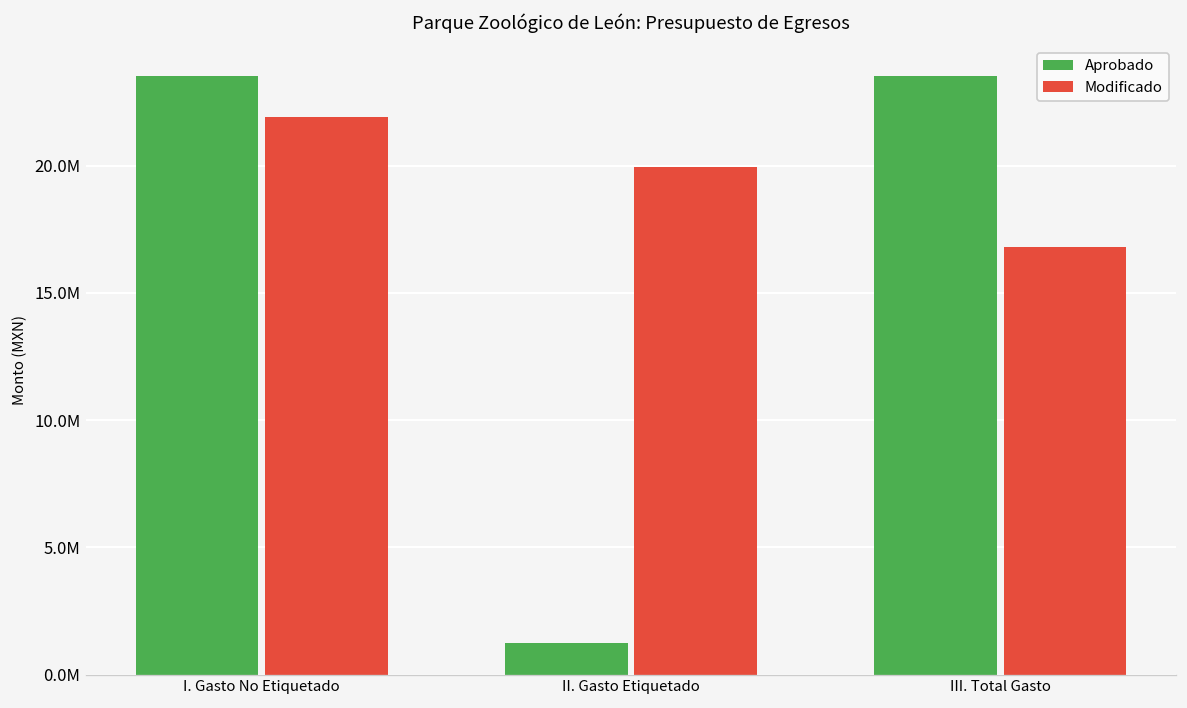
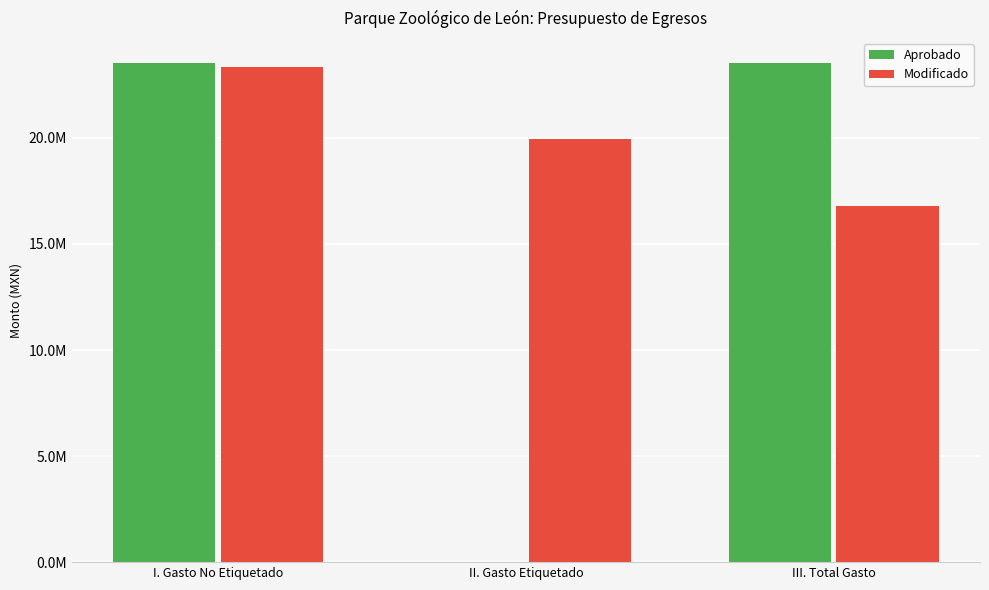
Modificado, I. Gasto No Etiquetado: 21900000 -> 23300000
Aprobado, II. Gasto Etiquetado: 1200000 -> 0
